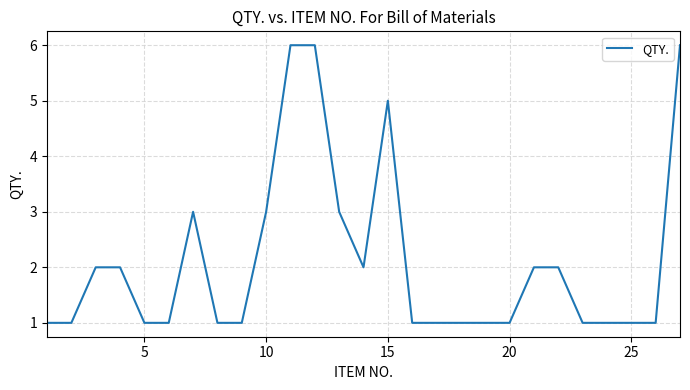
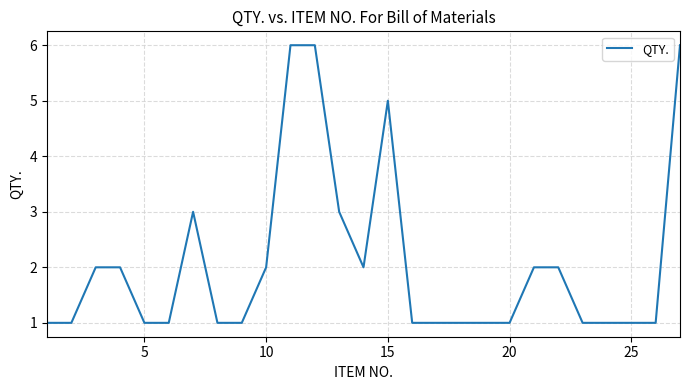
10: 3 -> 2
